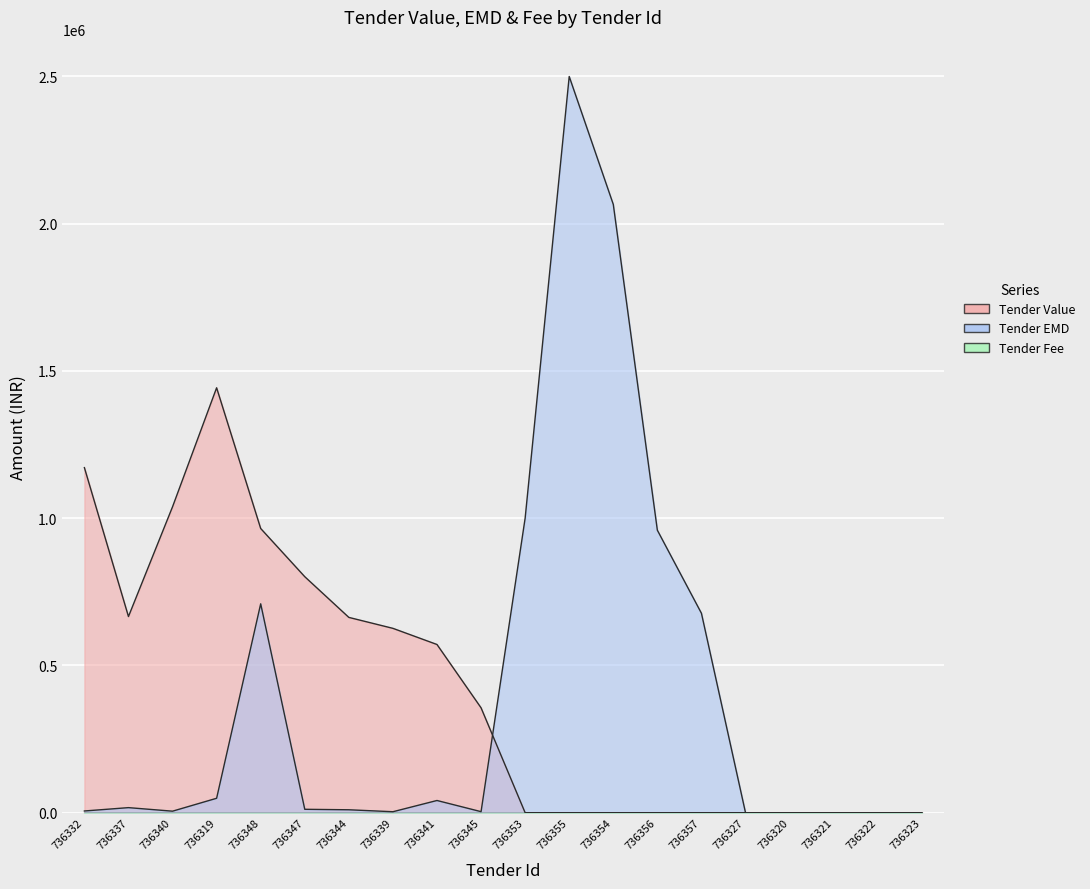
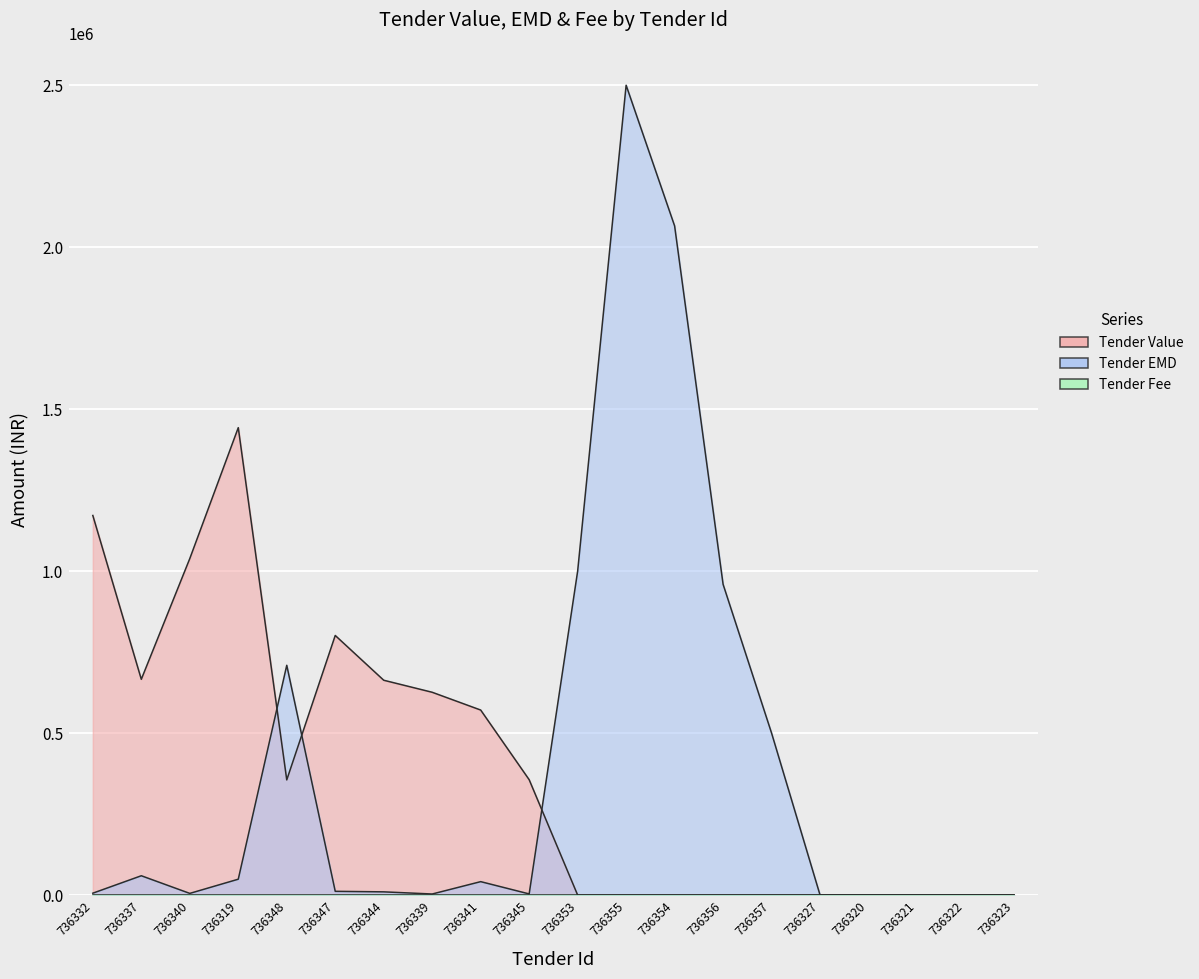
Tender EMD, 736337: 20000 -> 60000
Tender Value, 736348: 970000 -> 360000
Tender EMD, 736357: 680000 -> 500000
